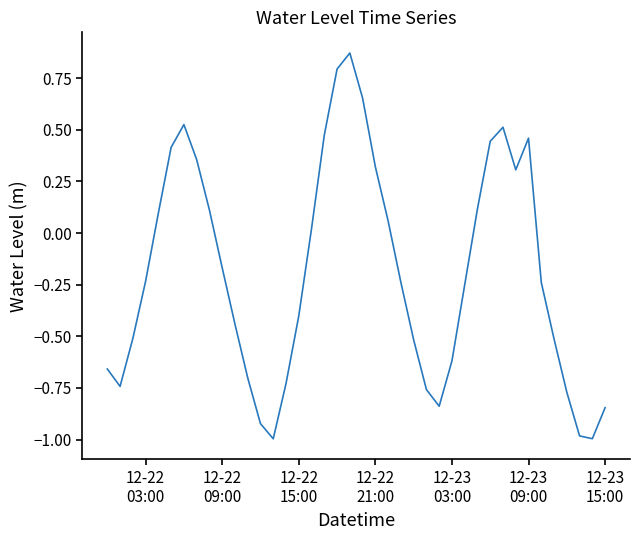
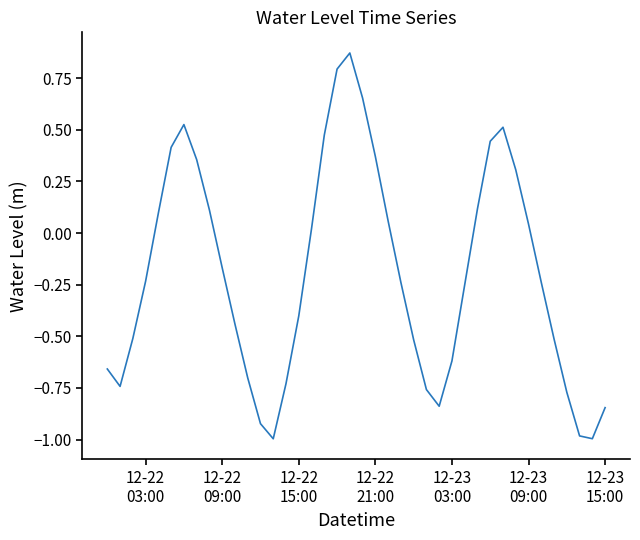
12-22 21:00: 0.32 -> 0.37
12-23 09:00: 0.46 -> 0.04
